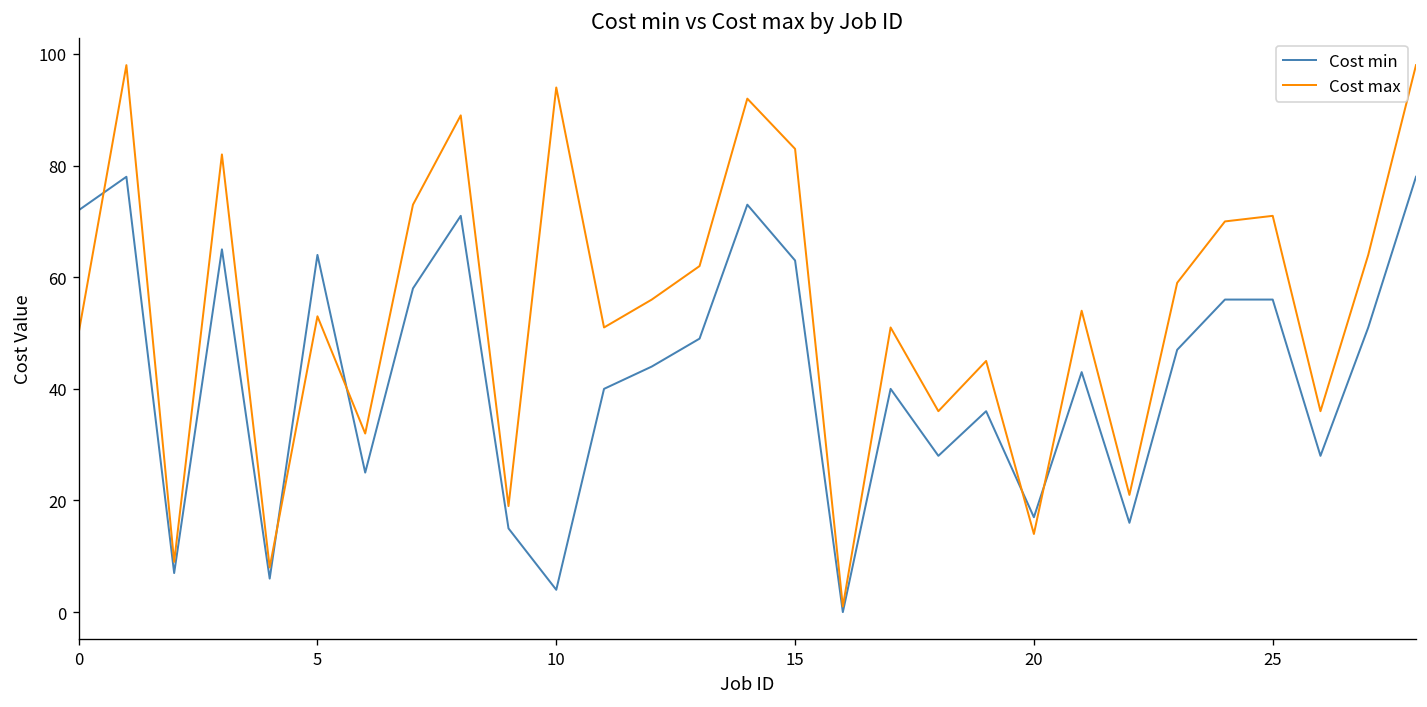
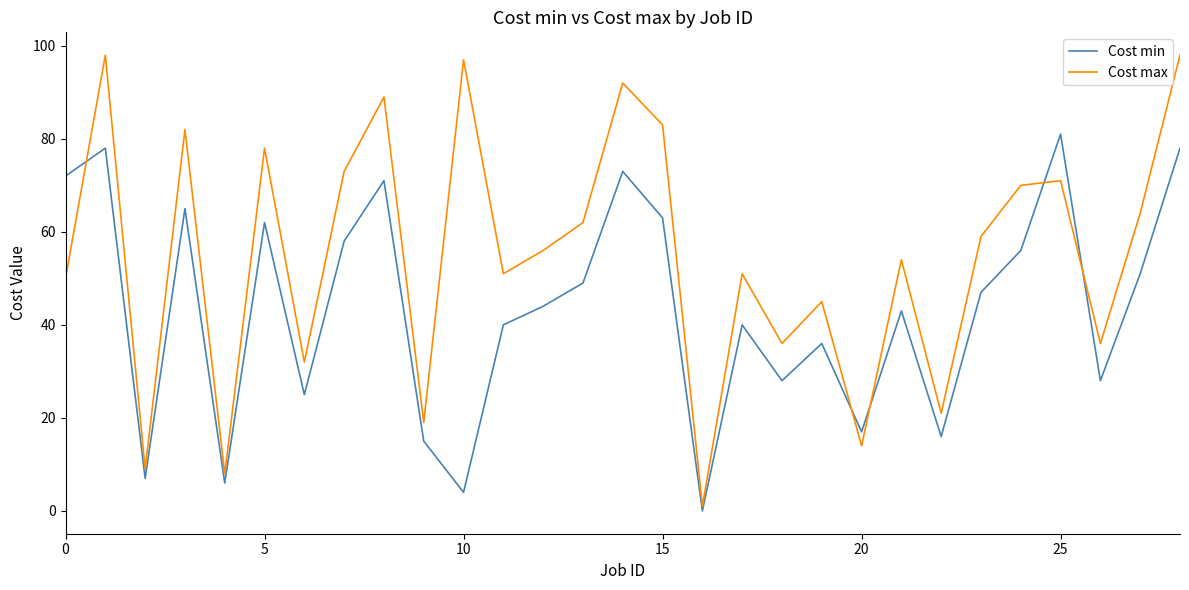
Cost min, 5: 64 -> 62
Cost max, 5: 53 -> 78
Cost max, 10: 94 -> 97
Cost min, 25: 56 -> 81
